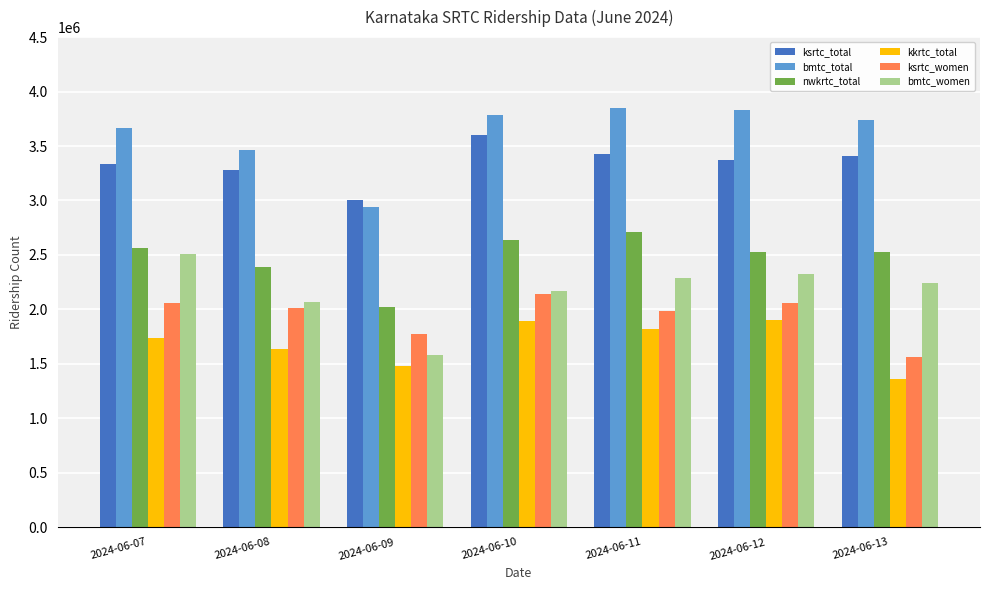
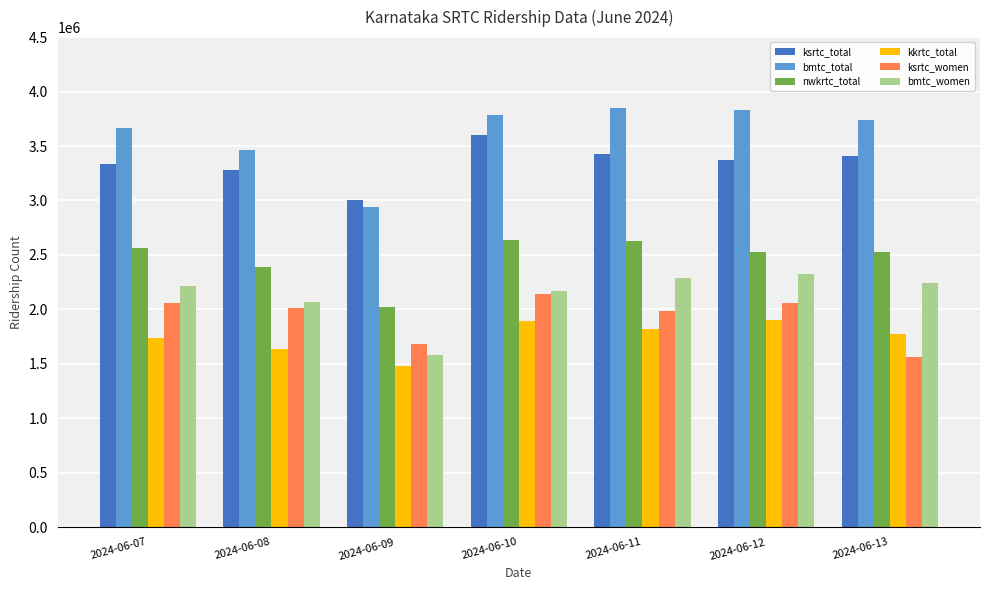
bmtc_women, 2024-06-07: 2510000 -> 2220000
ksrtc_women, 2024-06-09: 1780000 -> 1680000
nwkrtc_total, 2024-06-11: 2710000 -> 2630000
kkrtc_total, 2024-06-13: 1360000 -> 1780000
